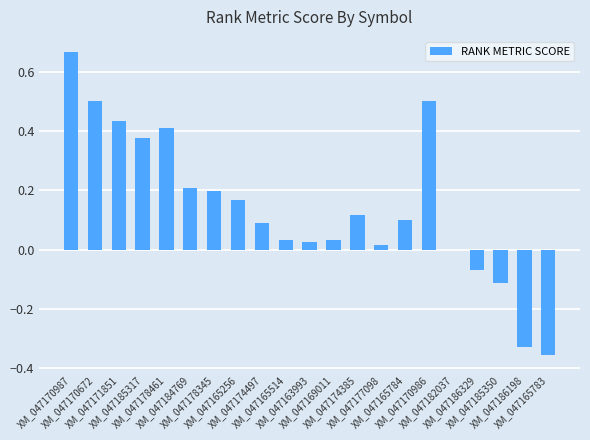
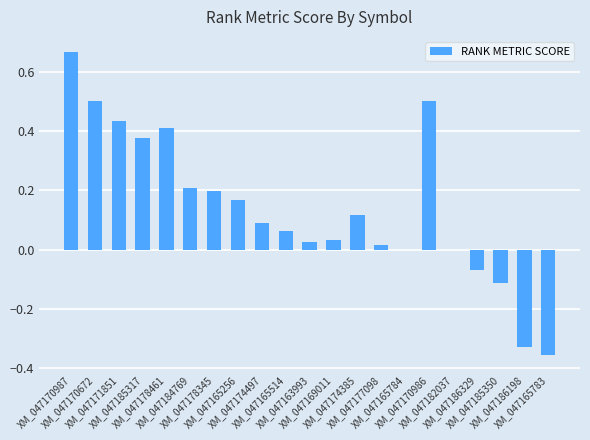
XM_047165514: 0.03 -> 0.06
XM_047165784: 0.1 -> 0.0
